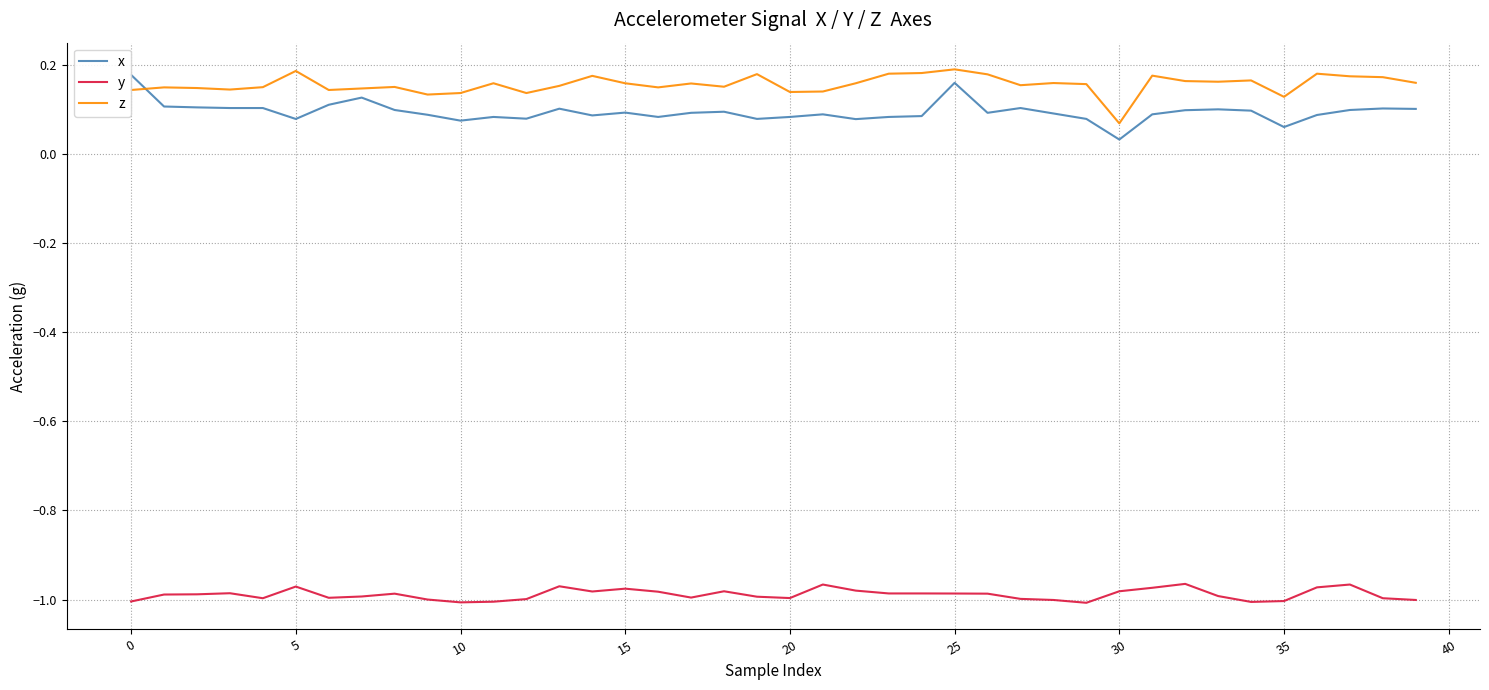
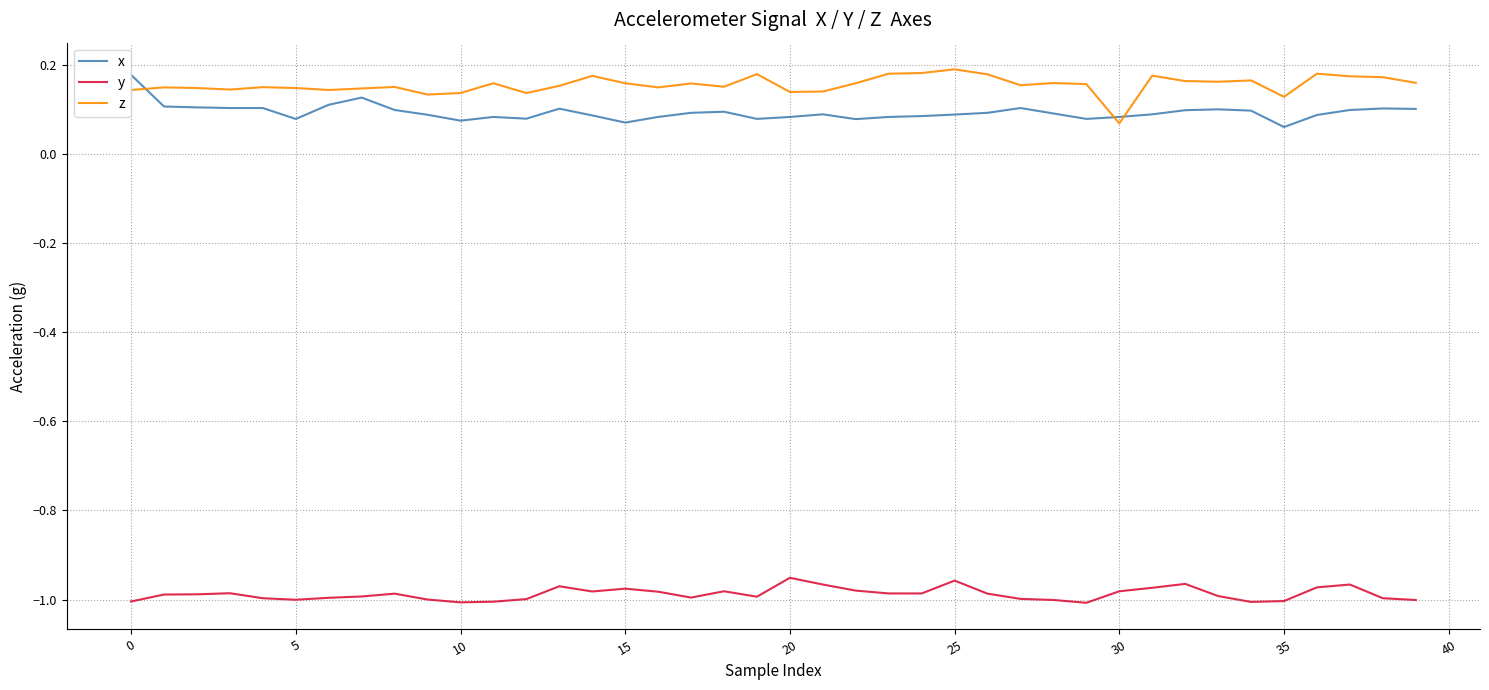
y, 5: -0.97 -> -1.00
z, 5: 0.19 -> 0.15
x, 15: 0.09 -> 0.07
y, 20: -1.00 -> -0.95
x, 25: 0.16 -> 0.09
y, 25: -0.99 -> -0.96
x, 30: 0.03 -> 0.08
